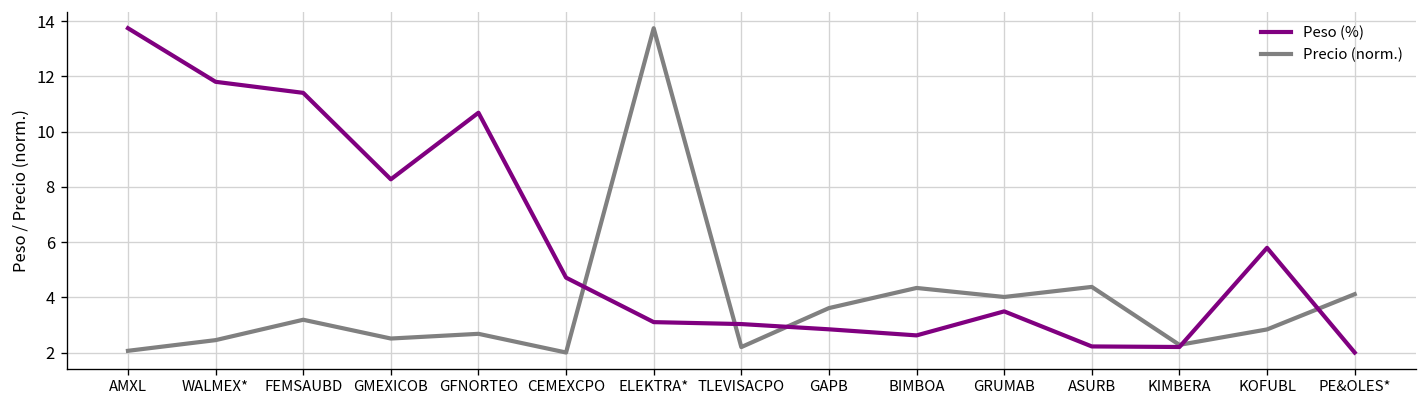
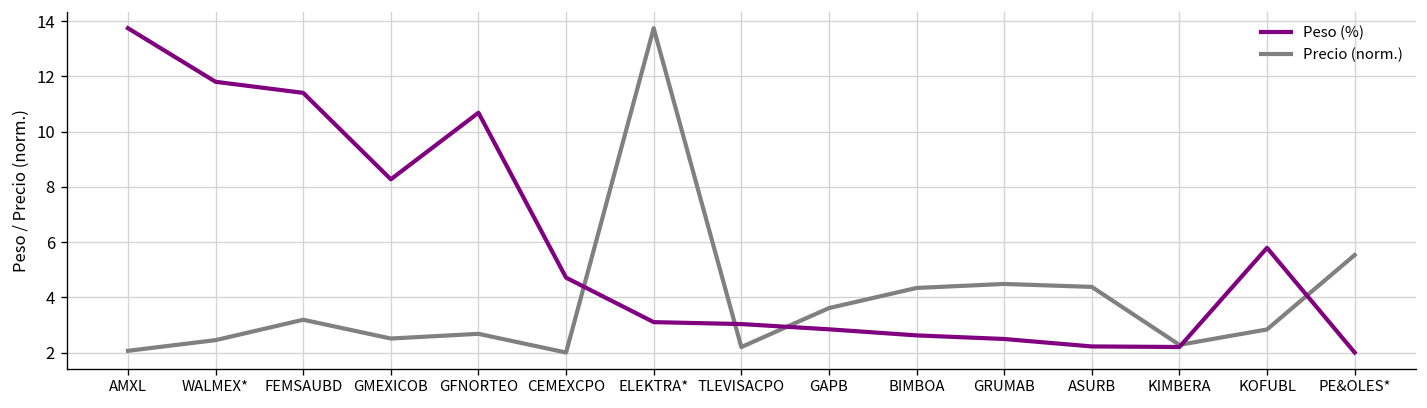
Peso (%), GRUMAB: 3.5 -> 2.5
Precio (norm.), GRUMAB: 4.0 -> 4.5
Precio (norm.), PE&OLES*: 4.1 -> 5.5
